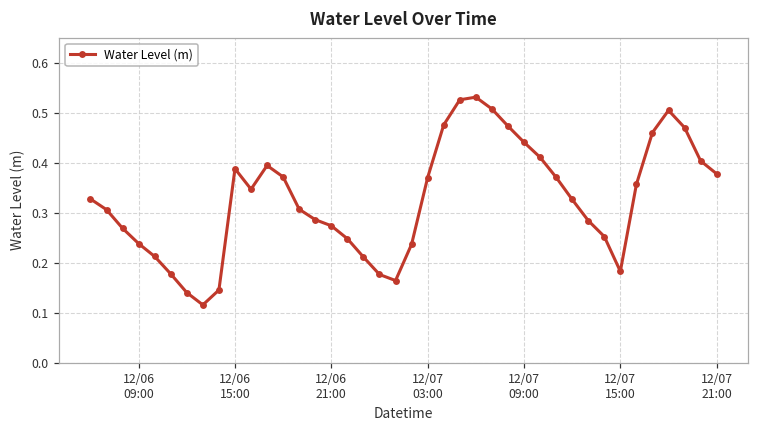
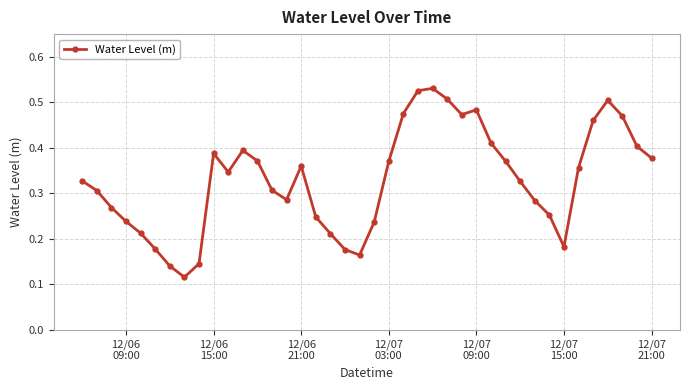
12/06 21:00: 0.27 -> 0.36
12/07 09:00: 0.44 -> 0.48
